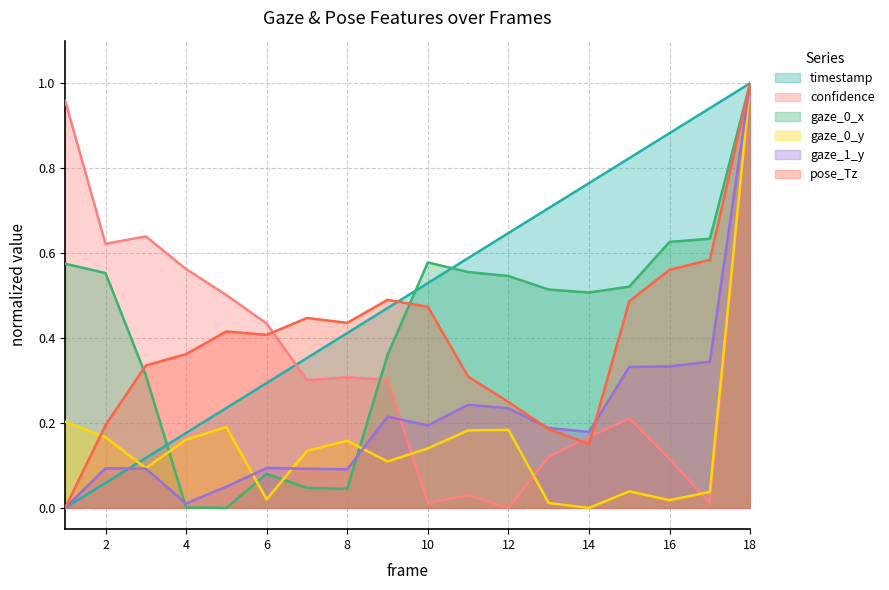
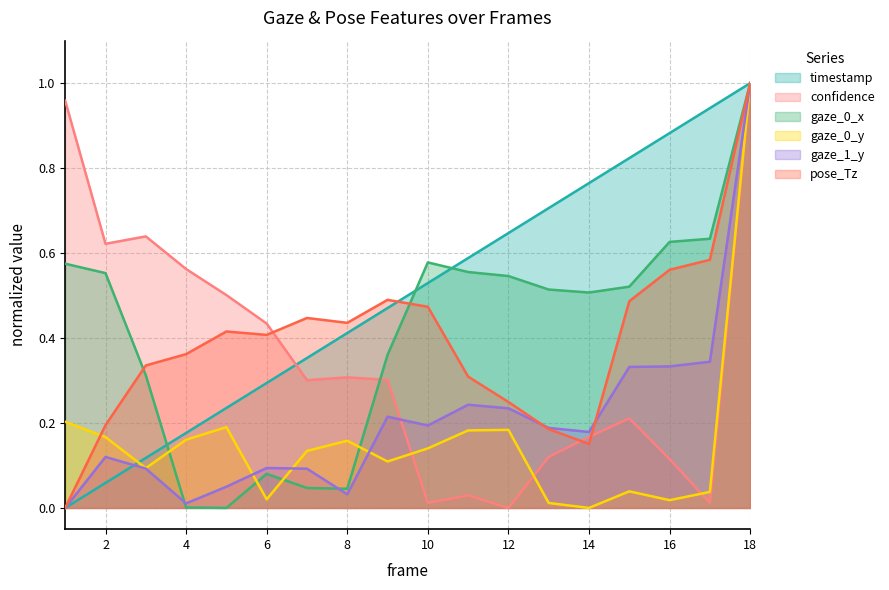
gaze_1_y, 2: 0.09 -> 0.12
gaze_1_y, 8: 0.09 -> 0.03
